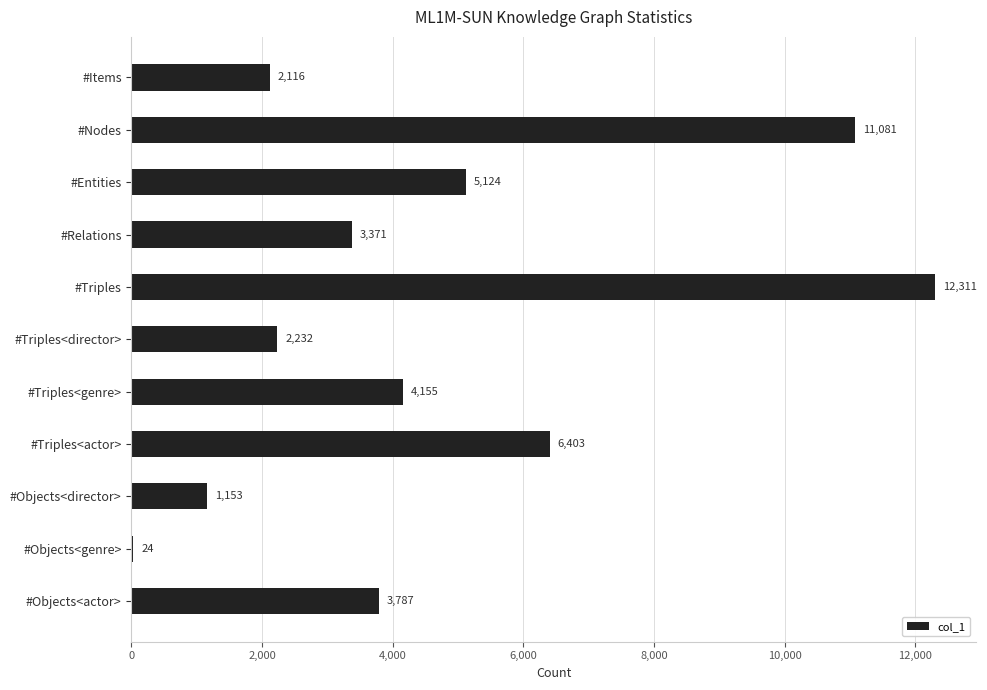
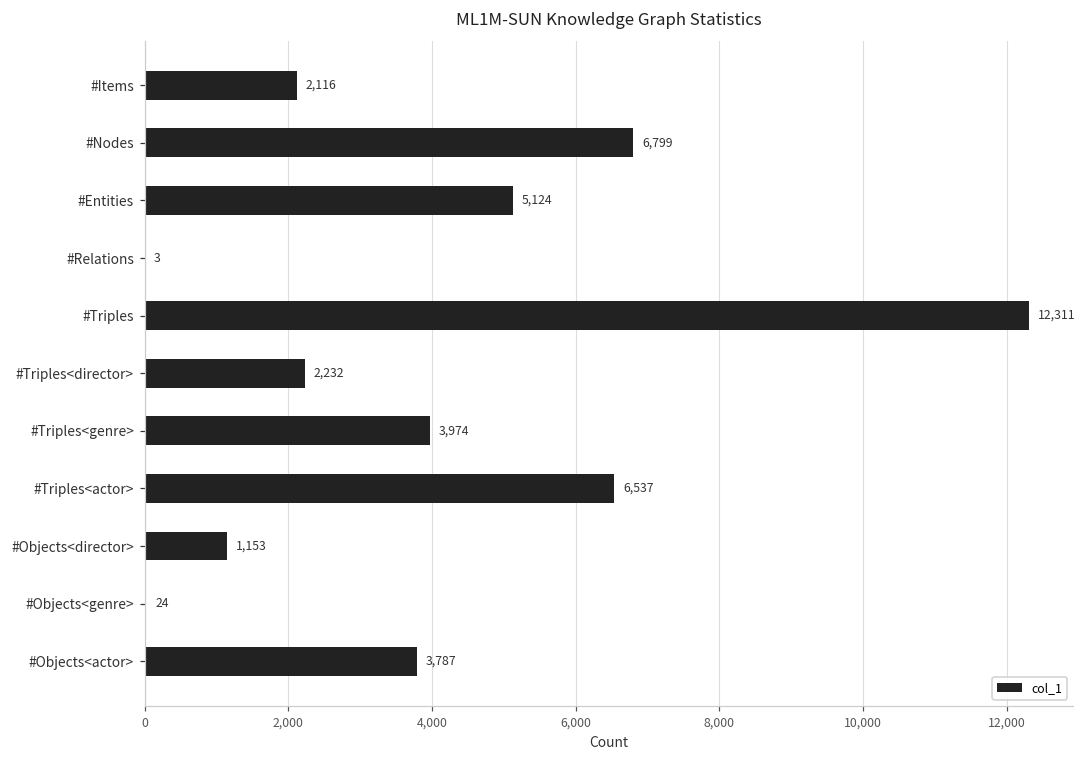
#Nodes: 11,081 -> 6,799
#Relations: 3,371 -> 3
#Triples<genre>: 4,155 -> 3,974
#Triples<actor>: 6,403 -> 6,537
